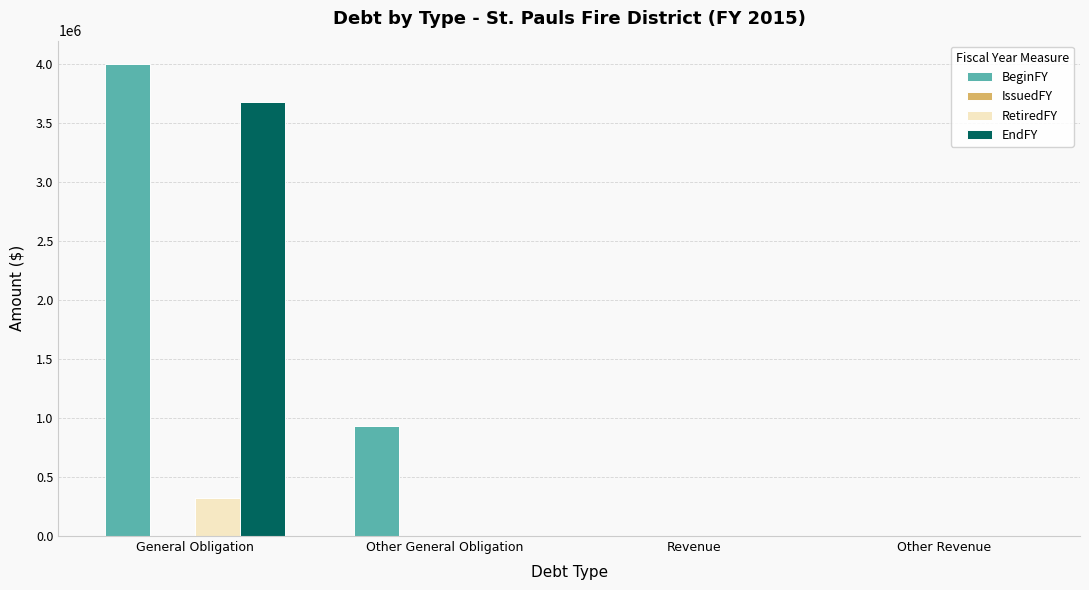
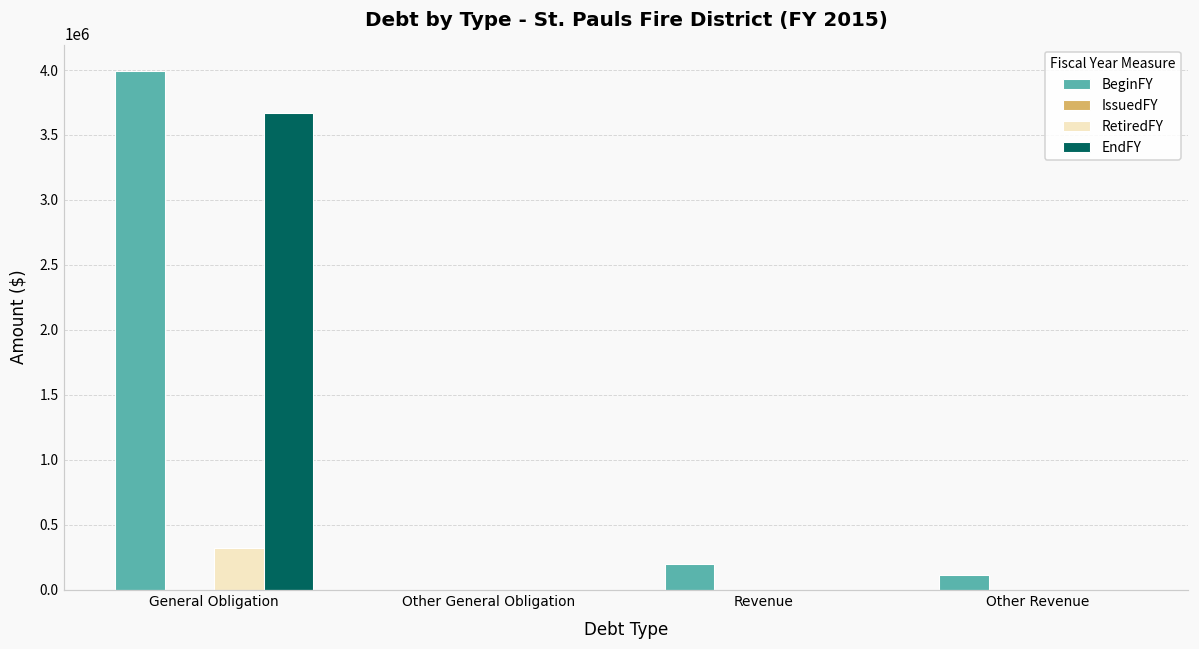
BeginFY, Other General Obligation: 930000 -> 0
BeginFY, Revenue: 0 -> 200000
BeginFY, Other Revenue: 0 -> 110000
